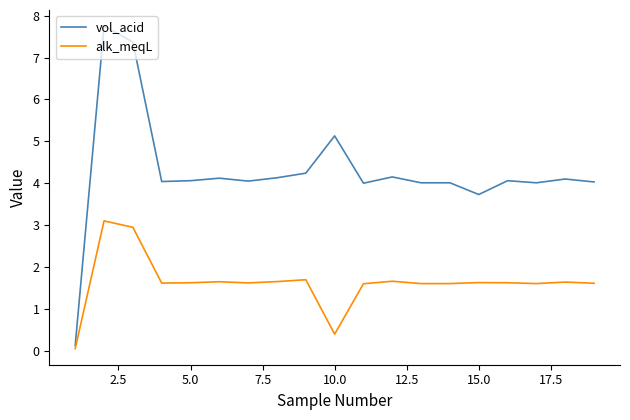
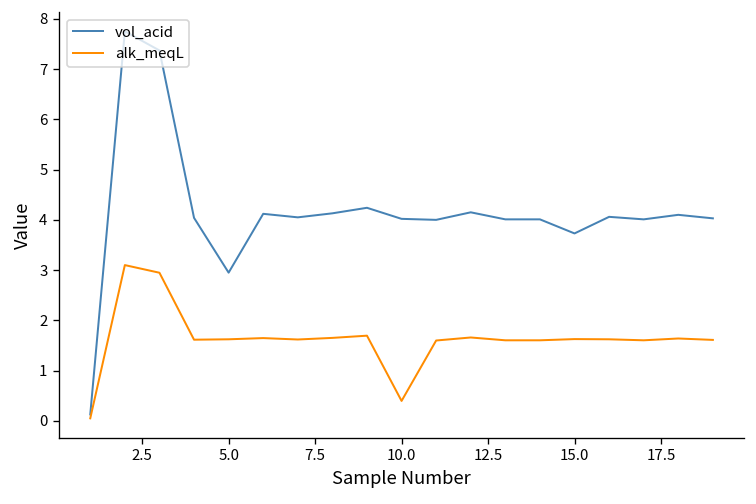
vol_acid, 5.0: 4.1 -> 3.0
vol_acid, 10.0: 5.1 -> 4.0
